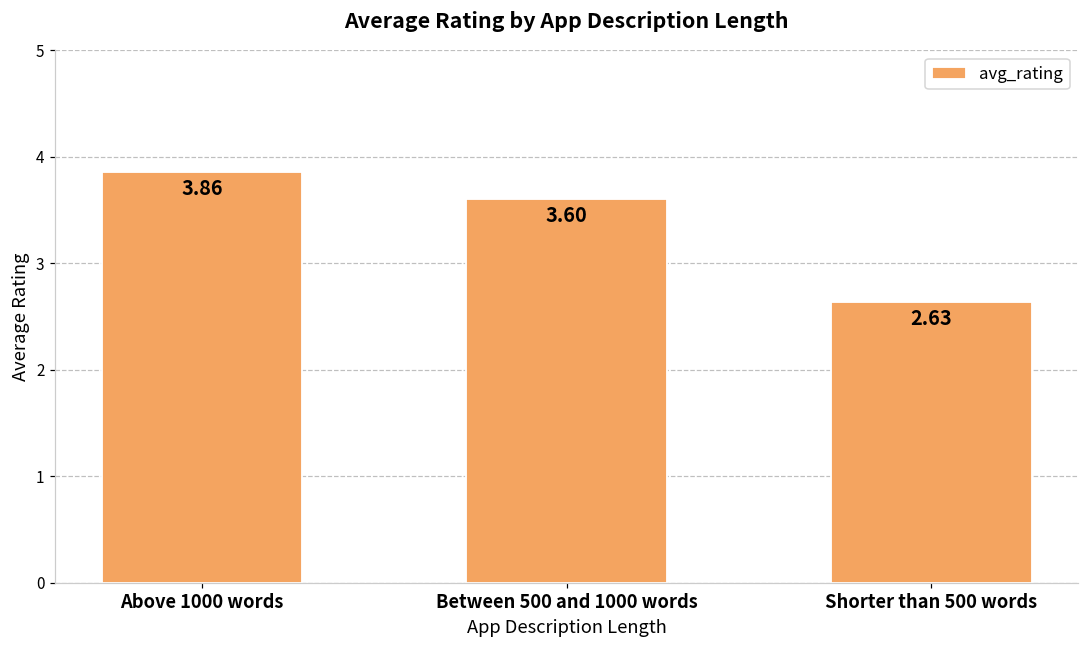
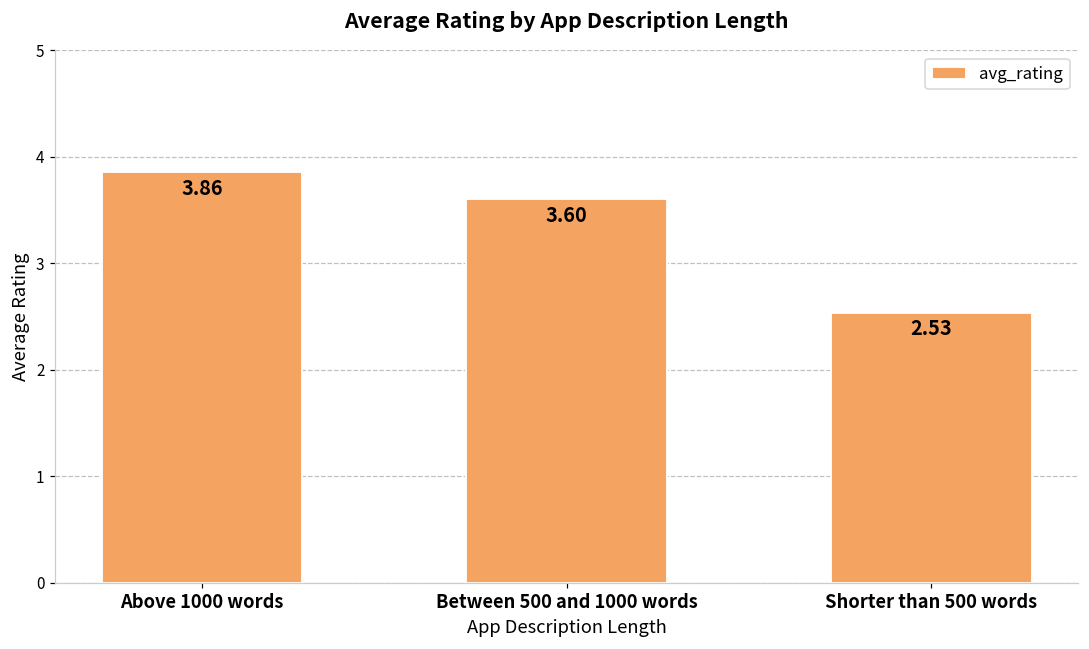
Shorter than 500 words: 2.63 -> 2.53
